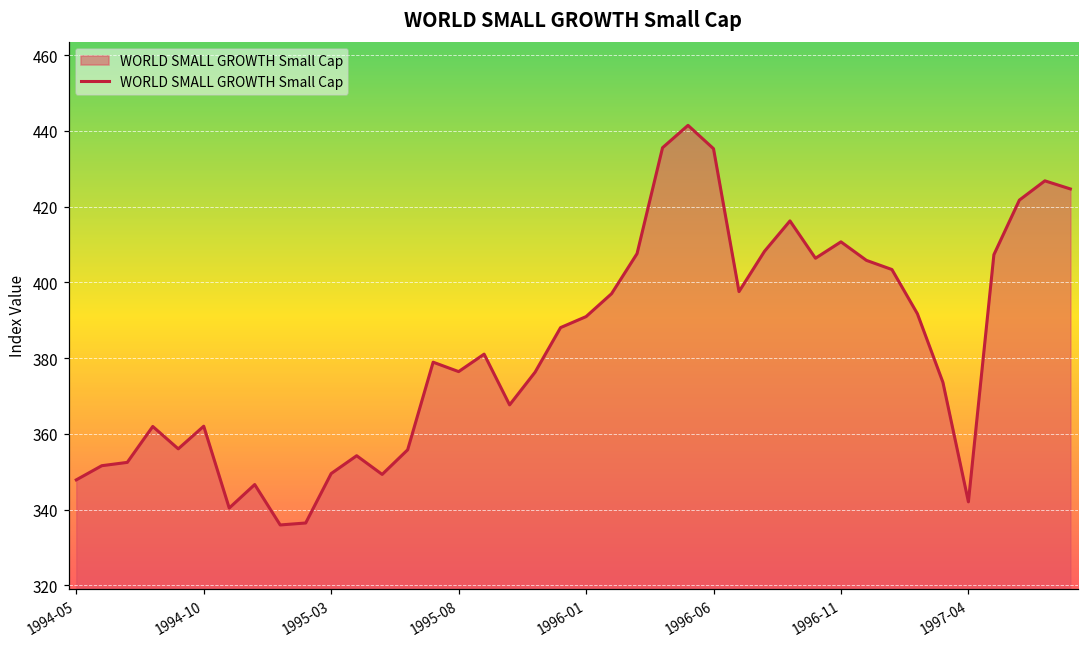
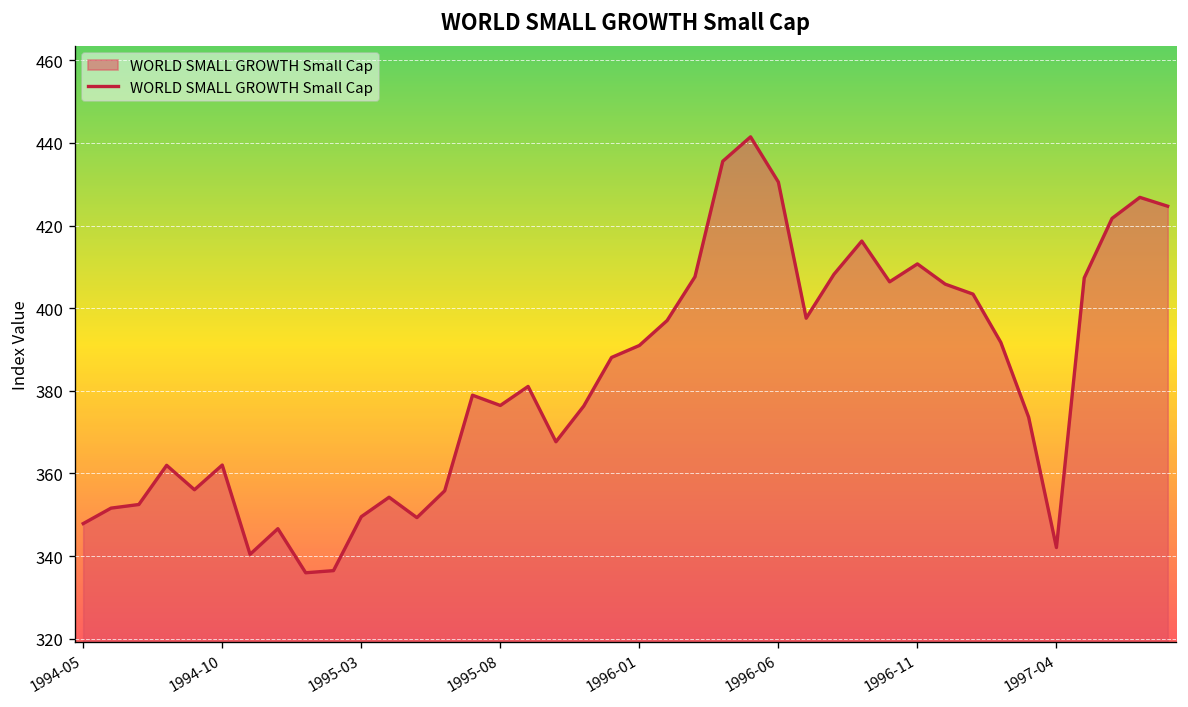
1996-06: 435 -> 431
